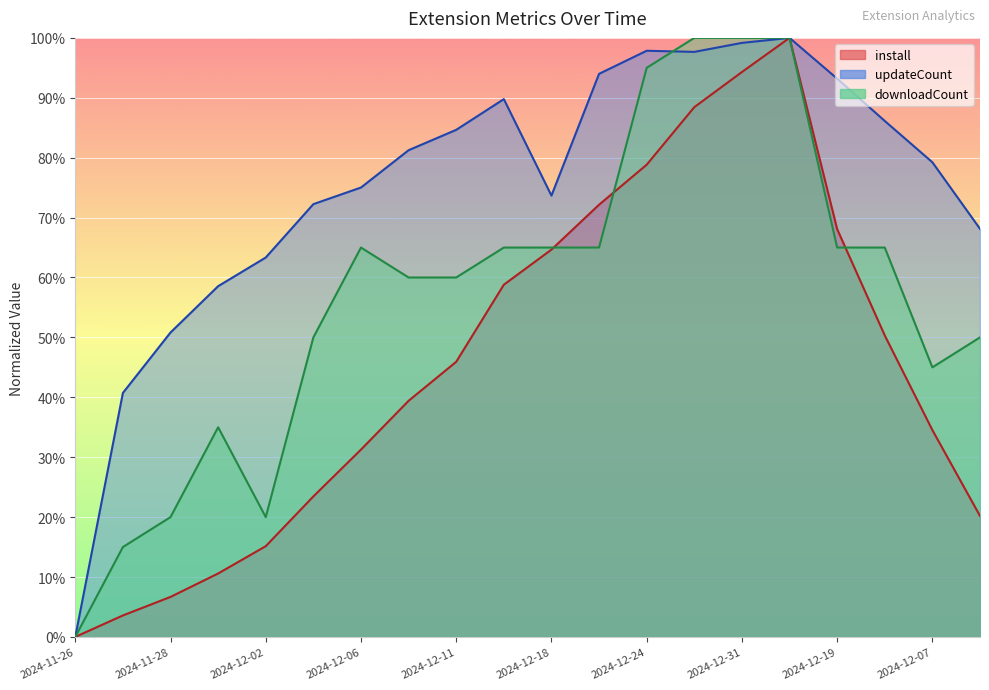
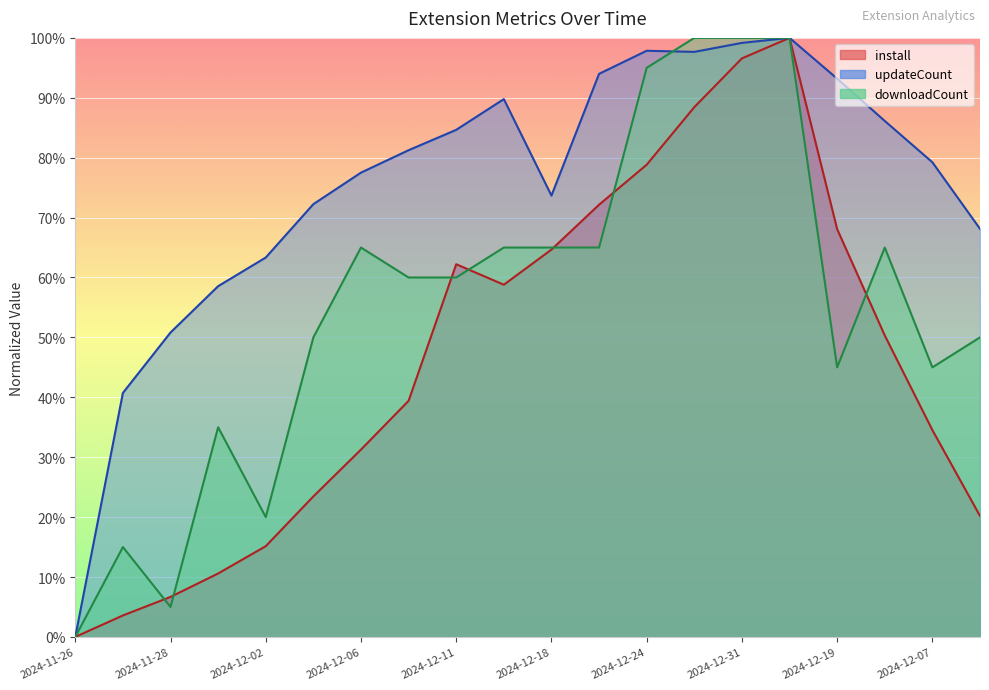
downloadCount, 2024-11-28: 20% -> 5%
updateCount, 2024-12-06: 75% -> 78%
install, 2024-12-11: 46% -> 62%
install, 2024-12-31: 94% -> 97%
downloadCount, 2024-12-19: 65% -> 45%
